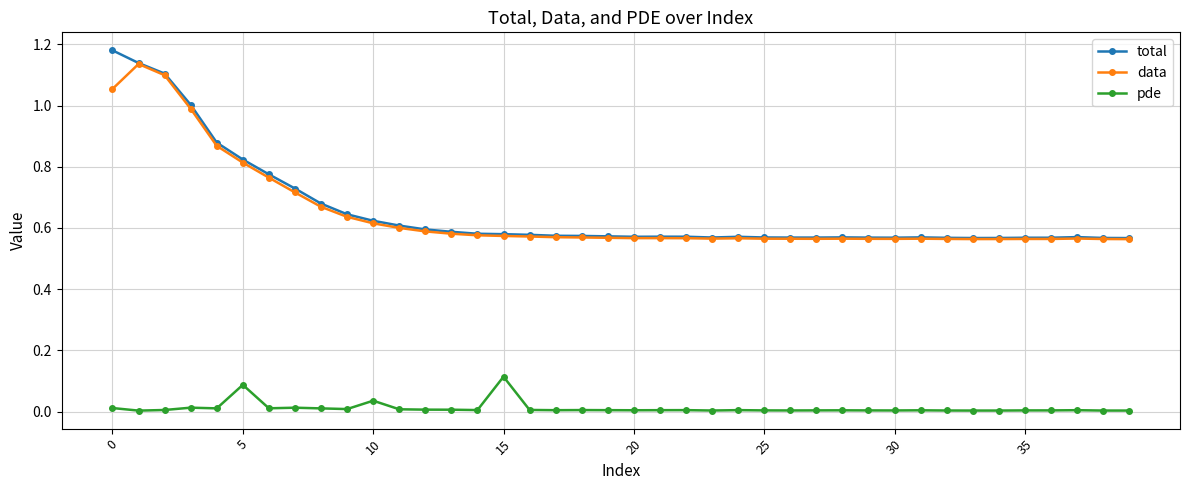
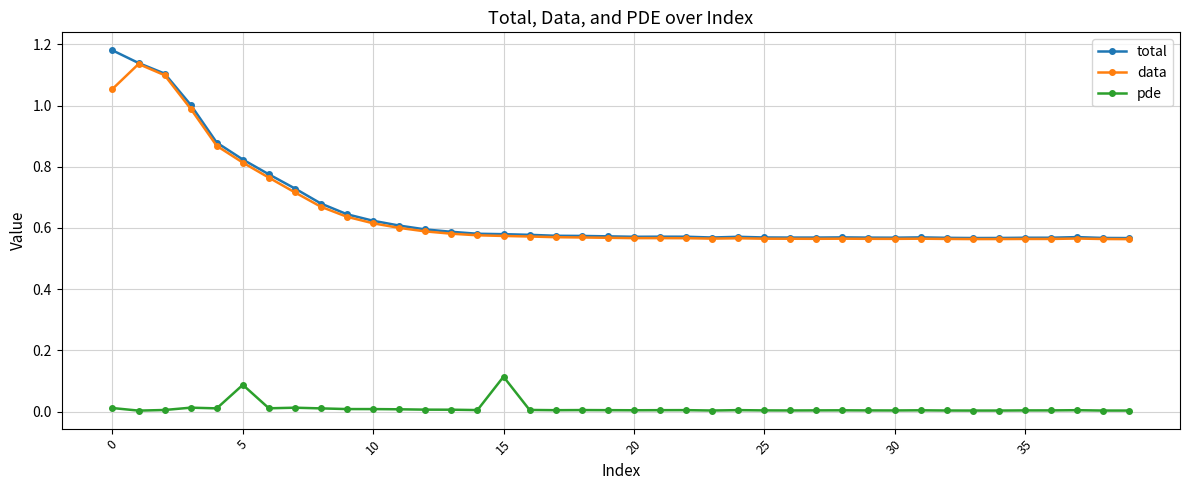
pde, 10: 0.04 -> 0.01
